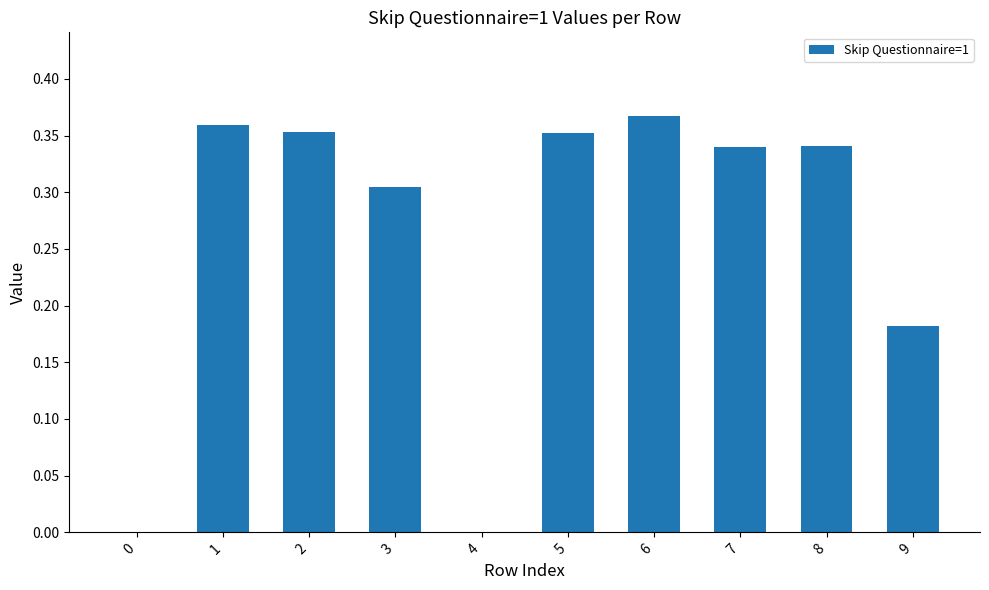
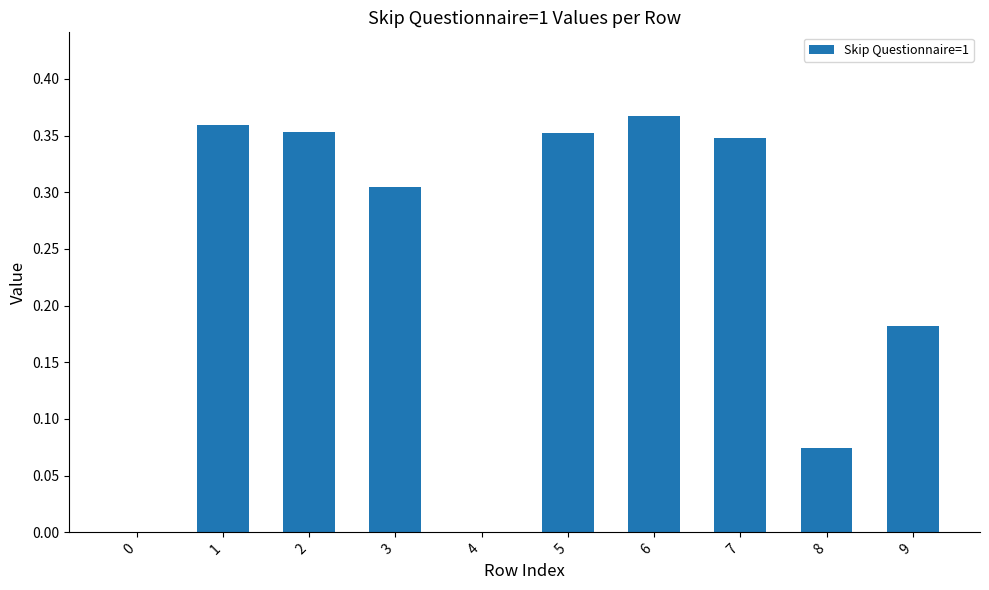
7: 0.340 -> 0.347
8: 0.341 -> 0.075
